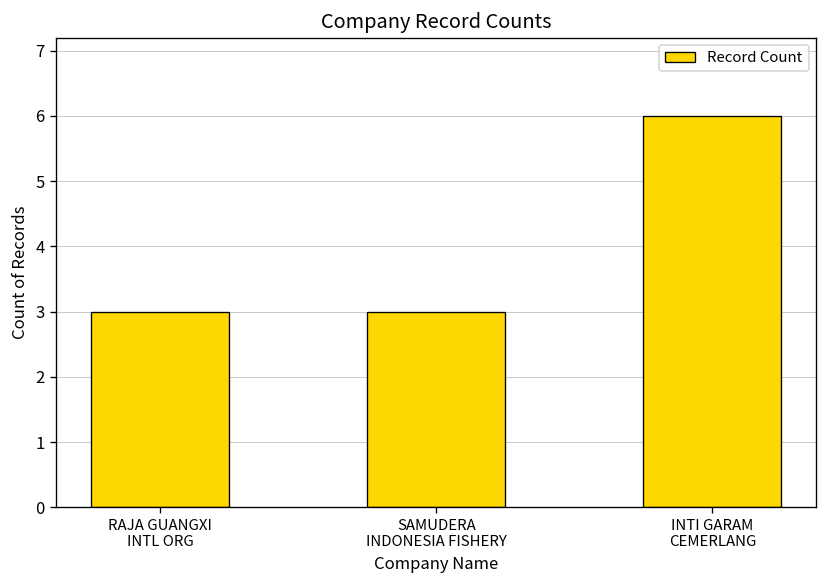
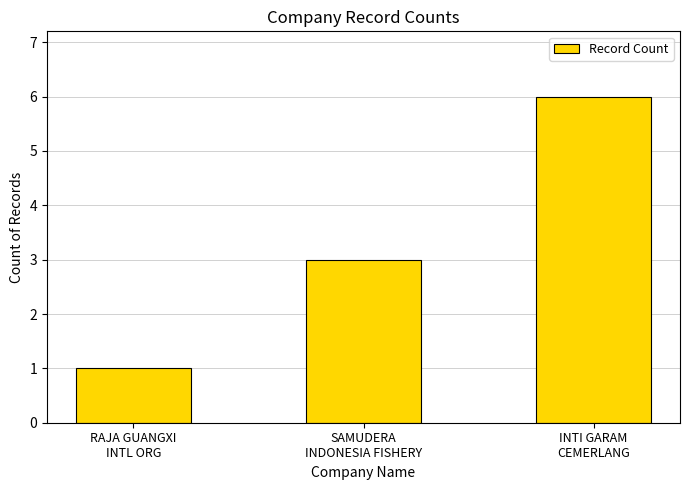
RAJA GUANGXI INTL ORG: 3 -> 1
